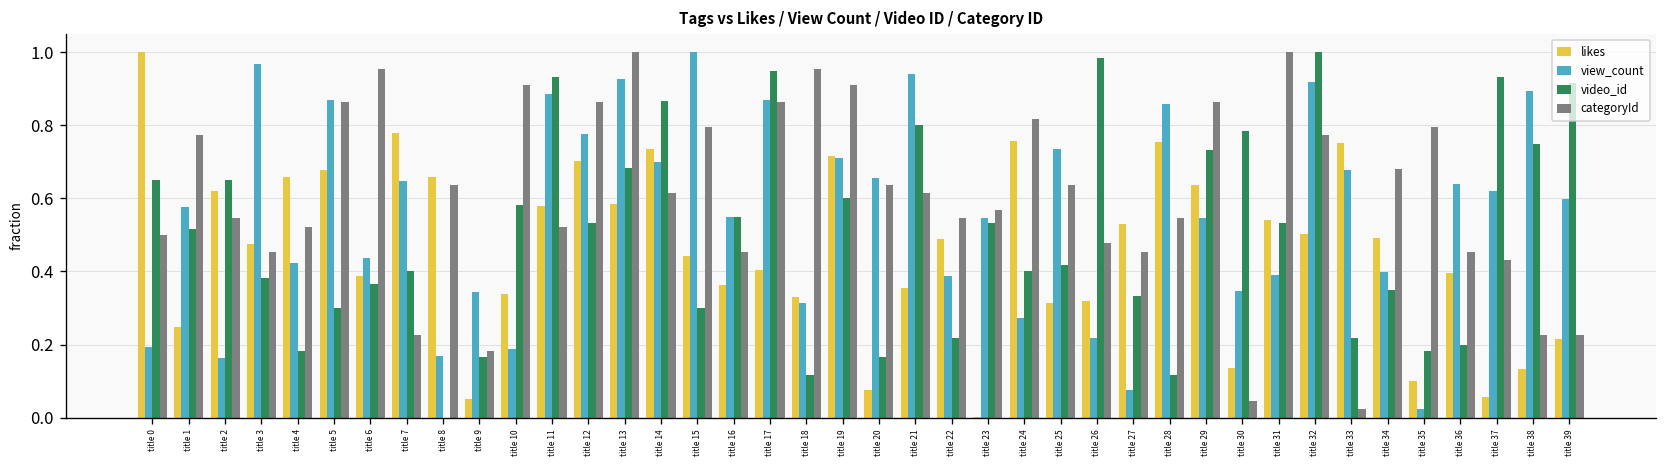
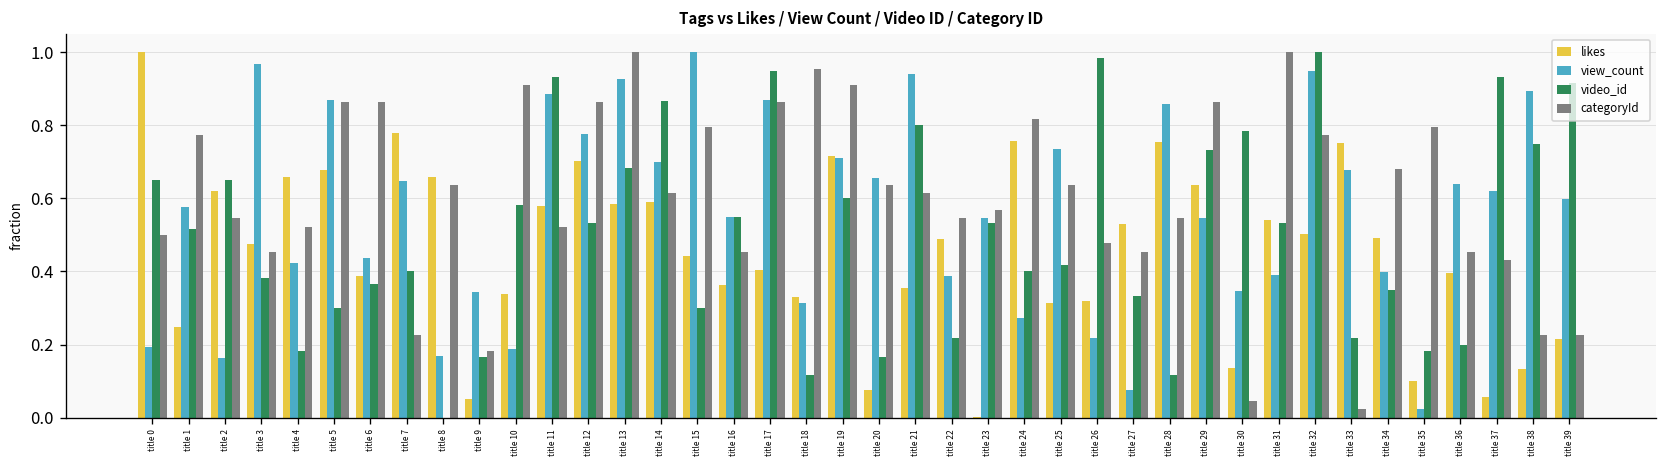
categoryId, title 6: 0.95 -> 0.86
likes, title 14: 0.73 -> 0.59
view_count, title 32: 0.92 -> 0.95
